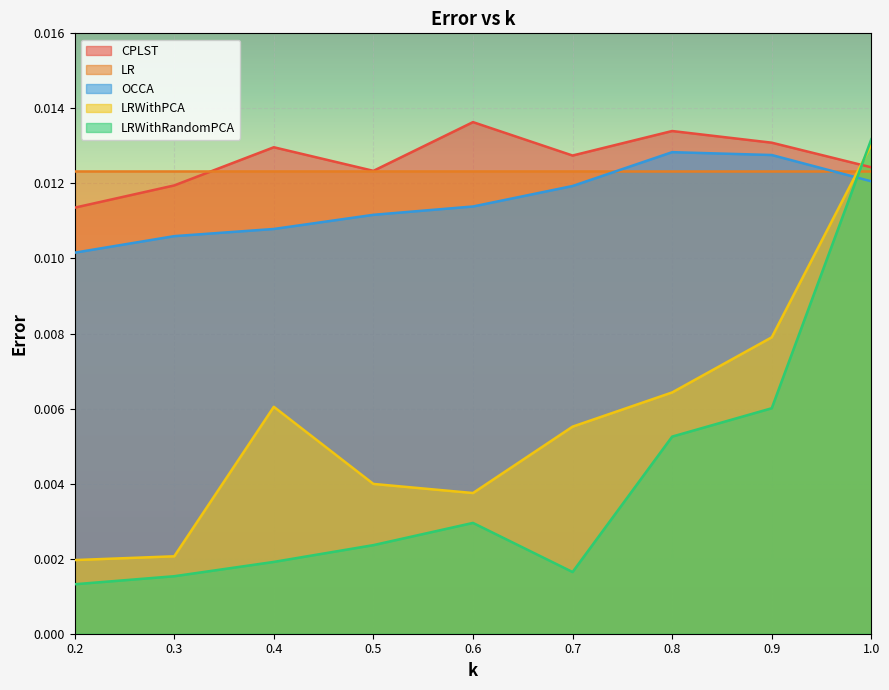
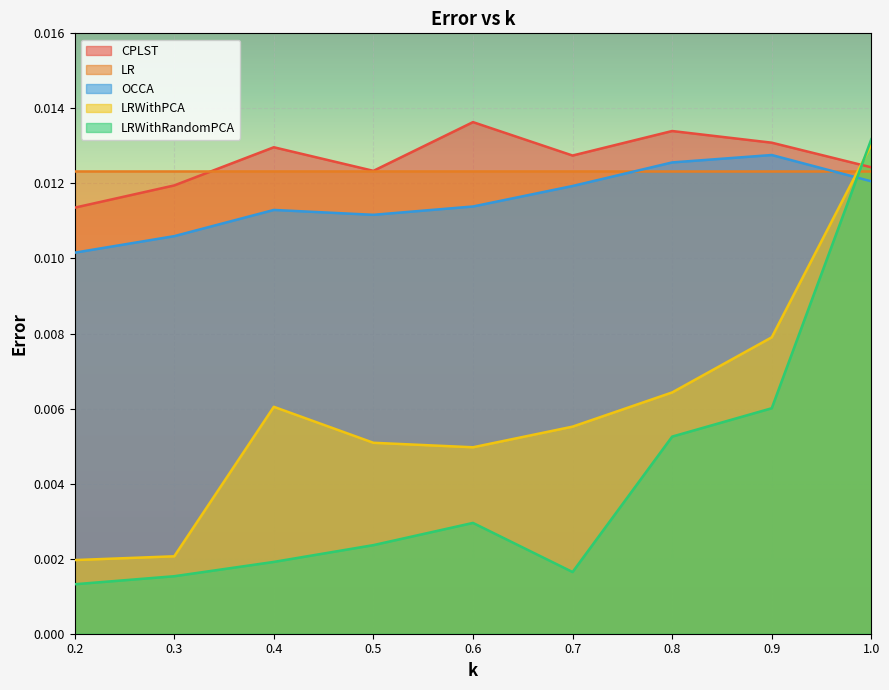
OCCA, 0.4: 0.0108 -> 0.0113
LRWithPCA, 0.5: 0.0040 -> 0.0051
LRWithPCA, 0.6: 0.0037 -> 0.0050
OCCA, 0.8: 0.0128 -> 0.0126
